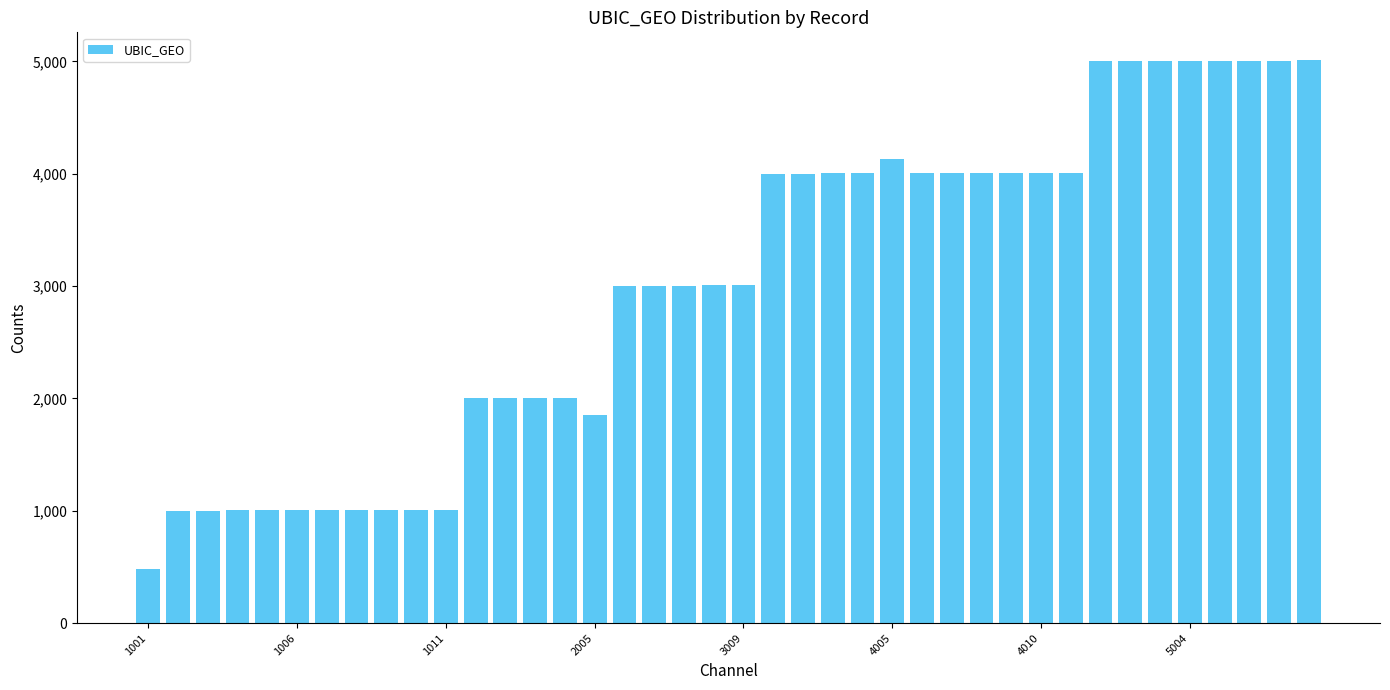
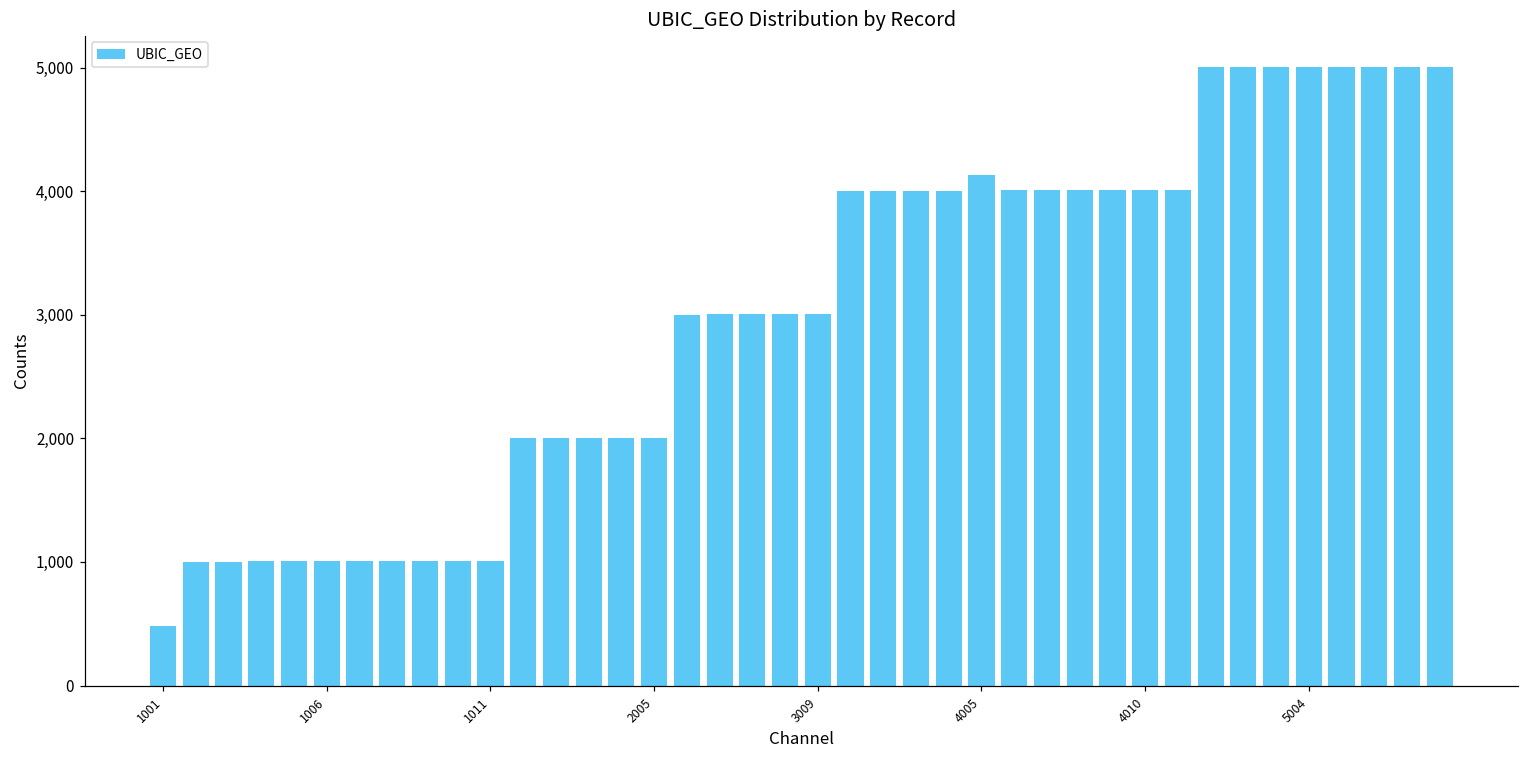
2005: 1,850 -> 2,010
